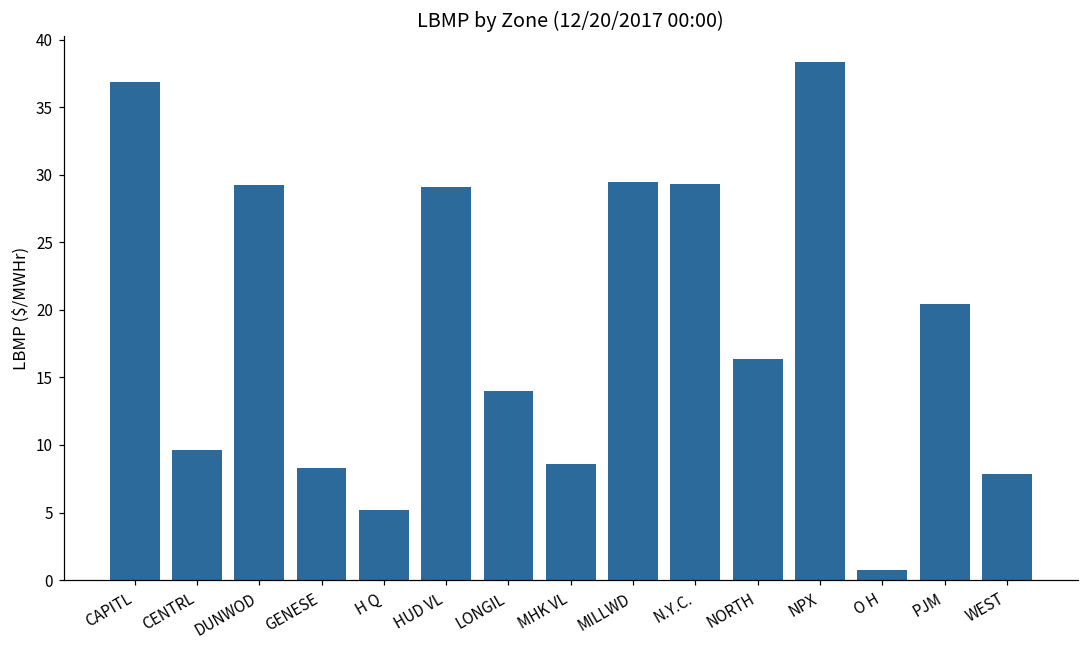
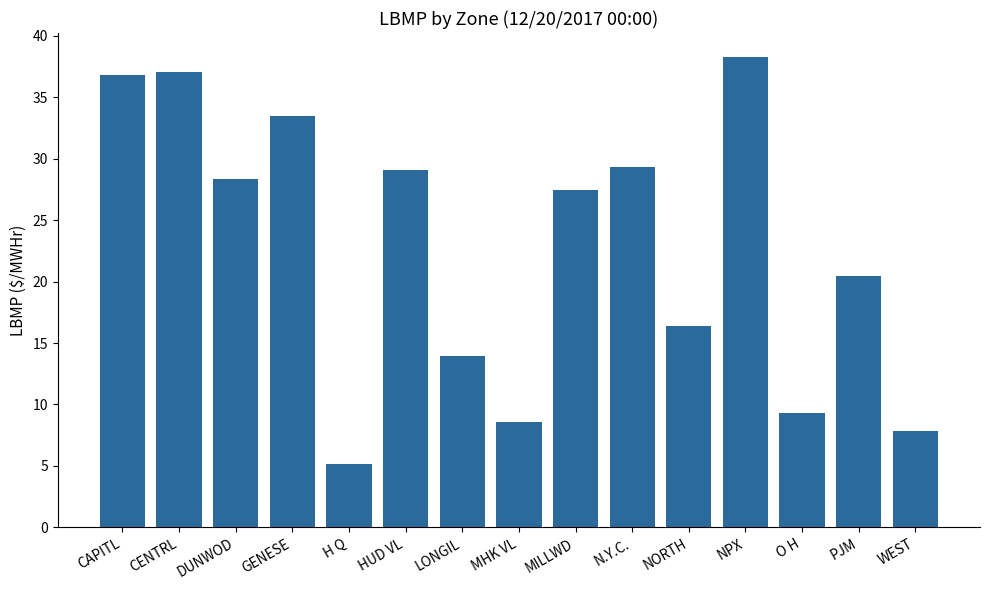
CENTRL: 9.6 -> 37.1
DUNWOD: 29.3 -> 28.4
GENESE: 8.3 -> 33.5
MILLWD: 29.5 -> 27.4
O H: 0.7 -> 9.3
